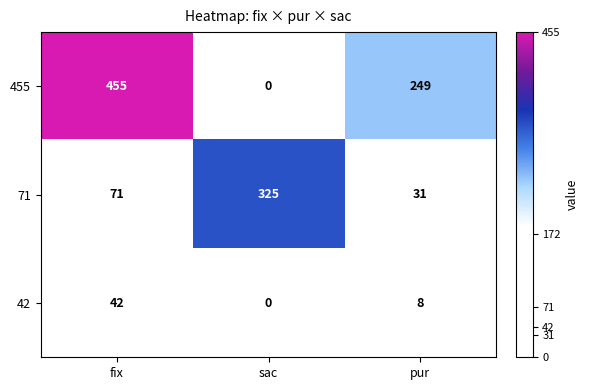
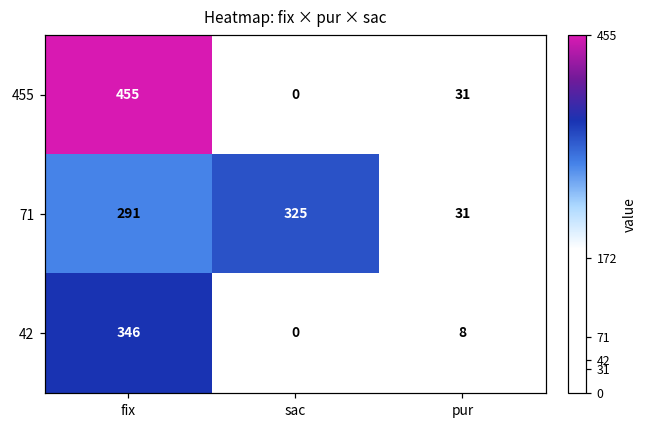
455, pur: 249 -> 31
71, fix: 71 -> 291
42, fix: 42 -> 346
